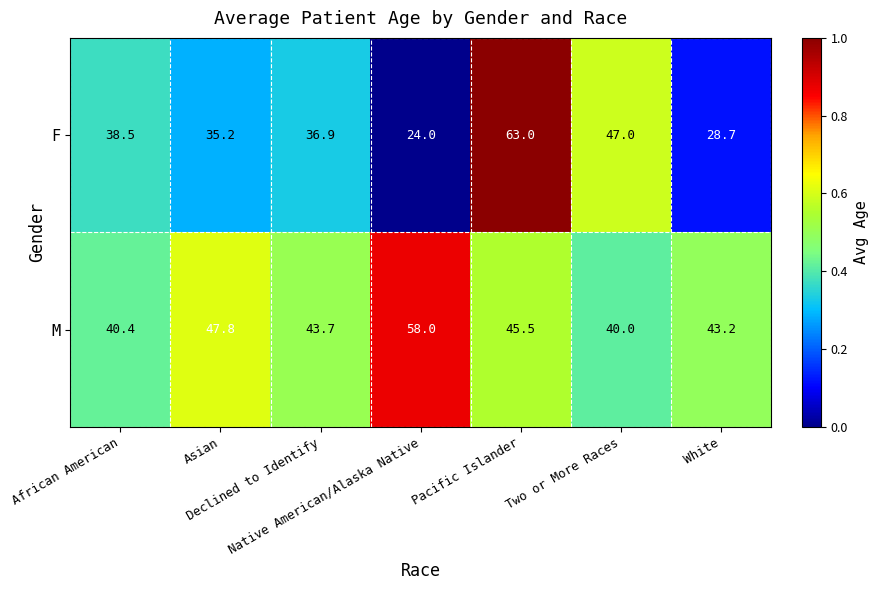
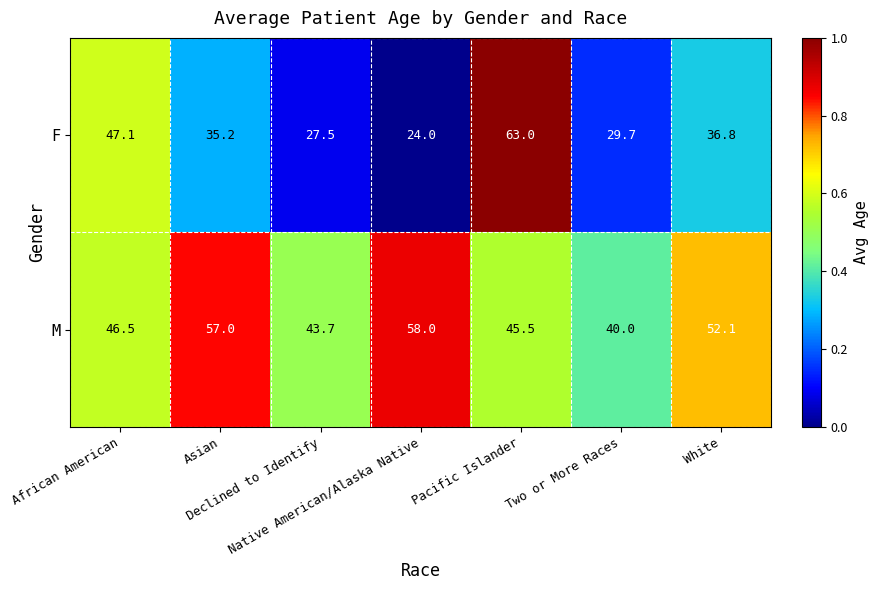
F, African American: 38.5 -> 47.1
F, Declined to Identify: 36.9 -> 27.5
F, Two or More Races: 47.0 -> 29.7
F, White: 28.7 -> 36.8
M, African American: 40.4 -> 46.5
M, Asian: 47.8 -> 57.0
M, White: 43.2 -> 52.1
